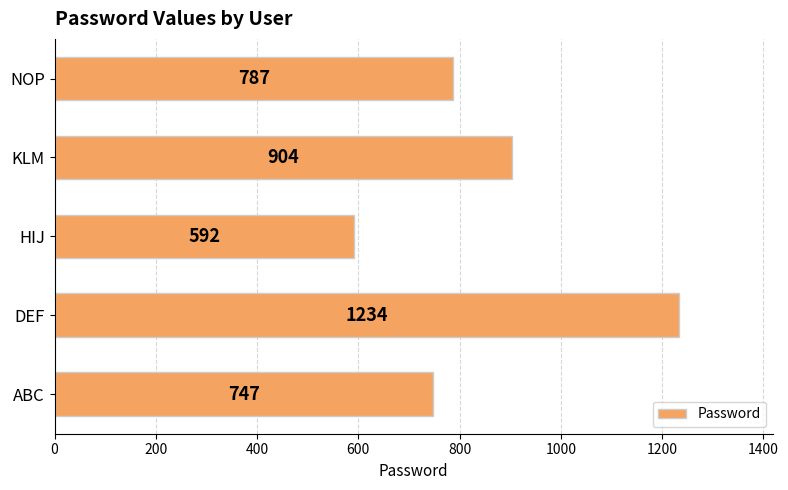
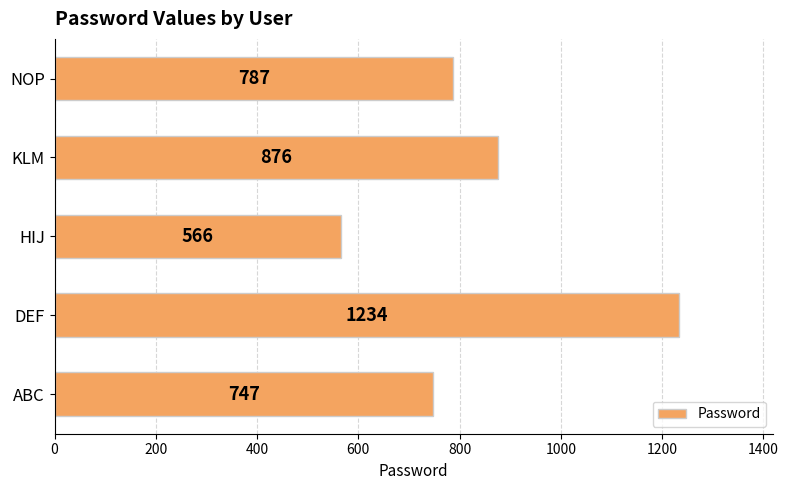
KLM: 904 -> 876
HIJ: 592 -> 566
